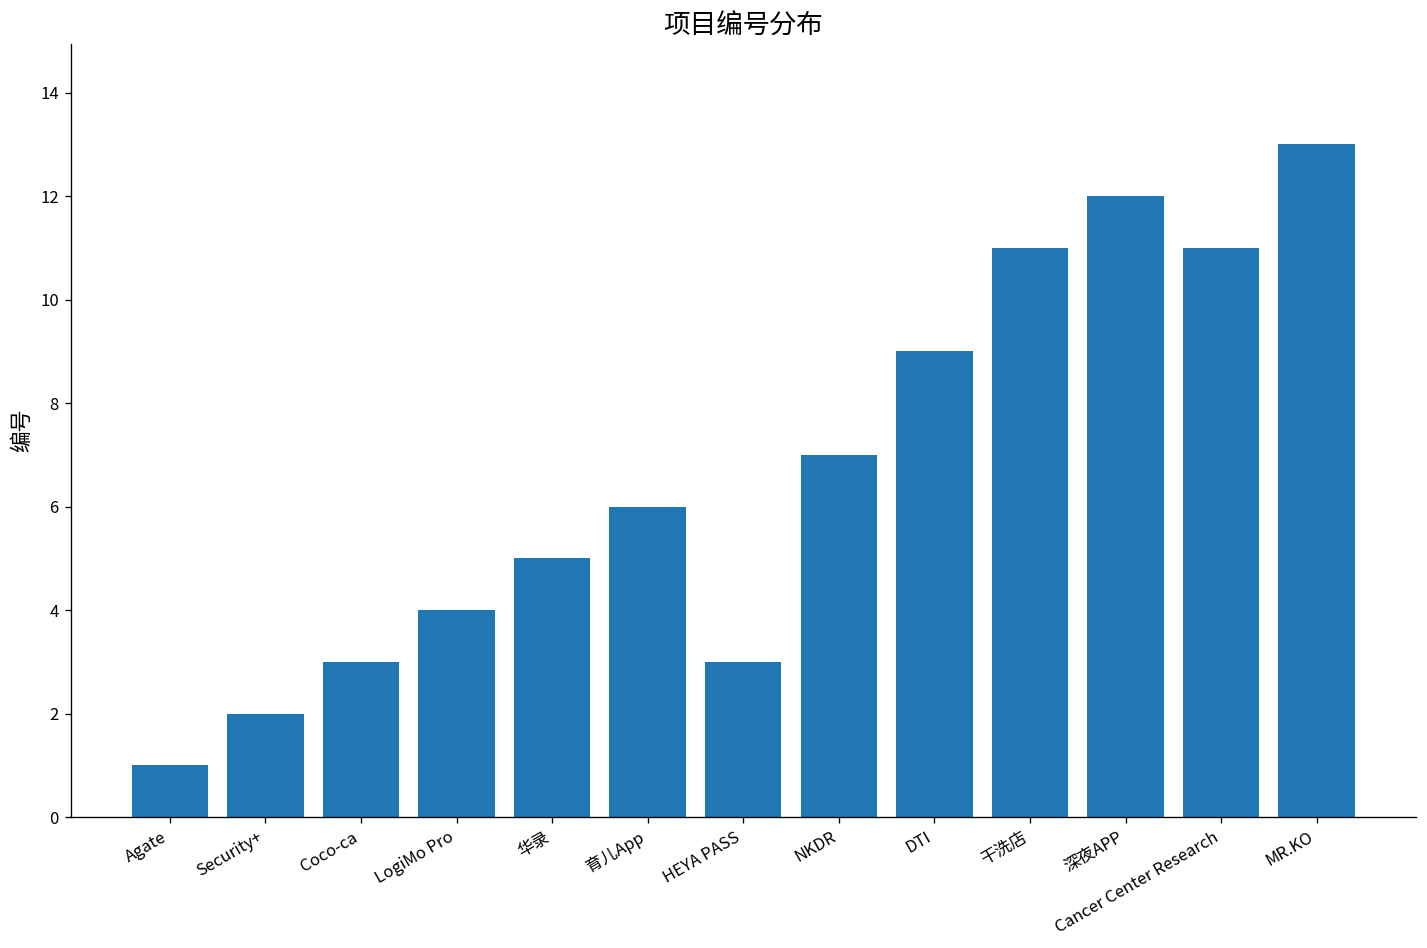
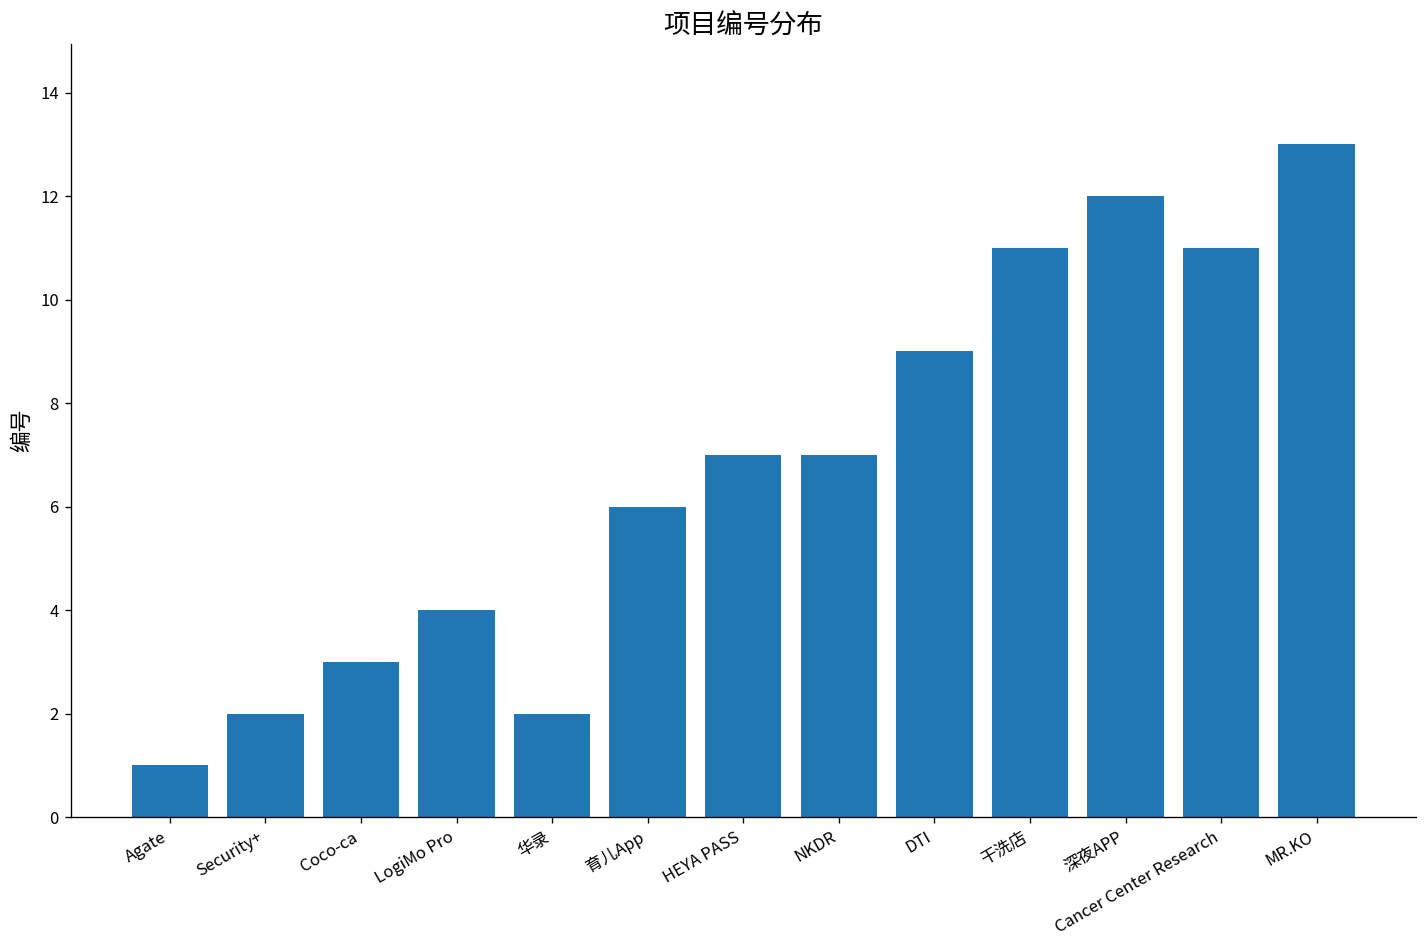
华录: 5 -> 2
HEYA PASS: 3 -> 7
